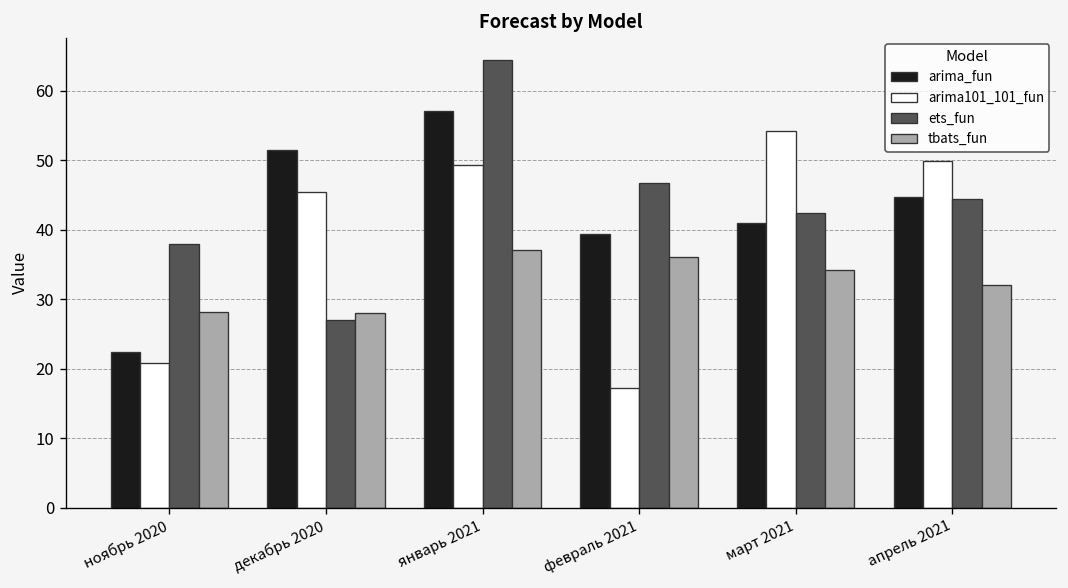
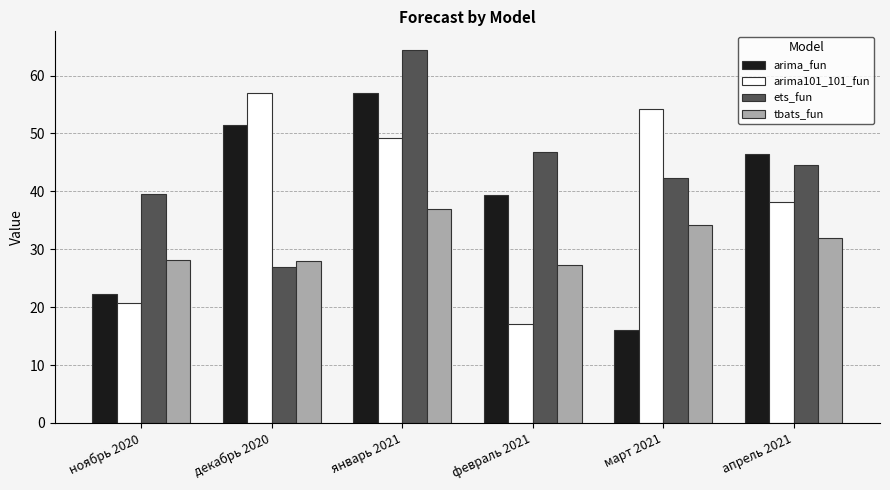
ets_fun, ноябрь 2020: 38 -> 40
arima101_101_fun, декабрь 2020: 45 -> 57
tbats_fun, февраль 2021: 36 -> 27
arima_fun, март 2021: 41 -> 16
arima_fun, апрель 2021: 45 -> 46
arima101_101_fun, апрель 2021: 50 -> 38
